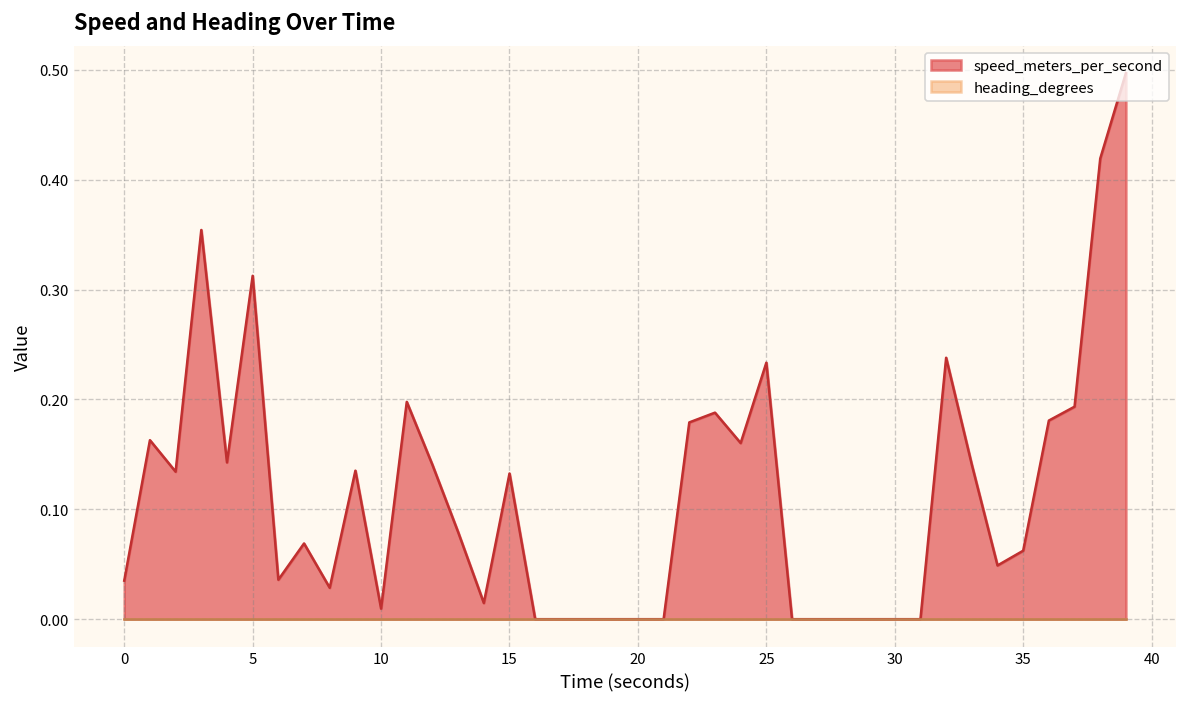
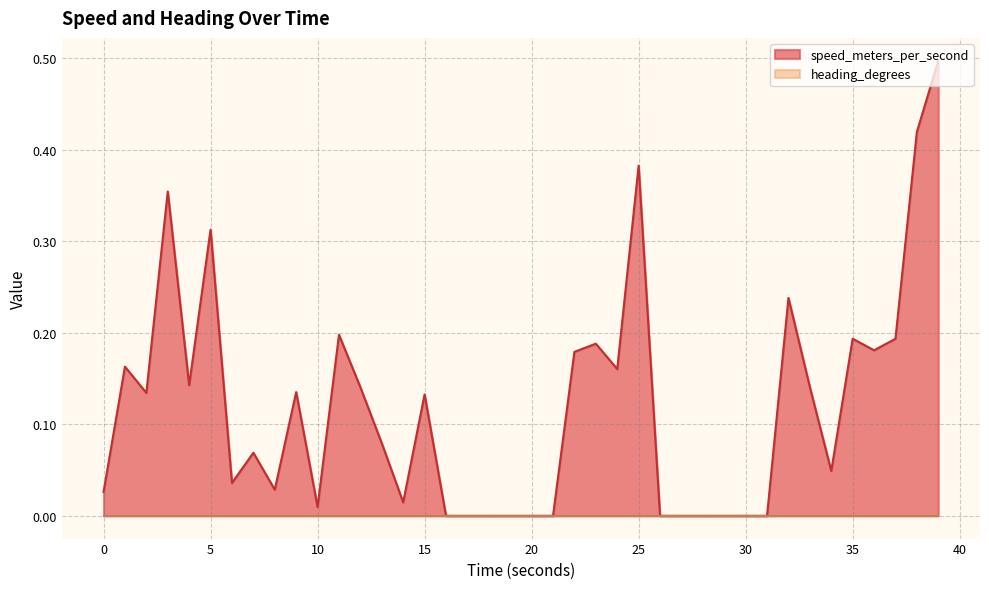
speed_meters_per_second, 0: 0.04 -> 0.03
speed_meters_per_second, 25: 0.23 -> 0.38
speed_meters_per_second, 35: 0.06 -> 0.19
